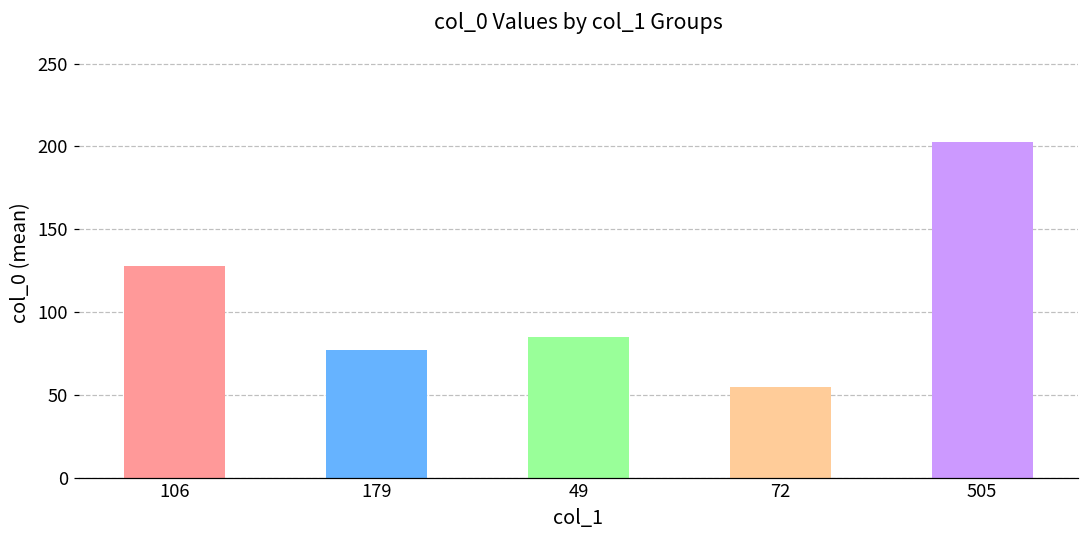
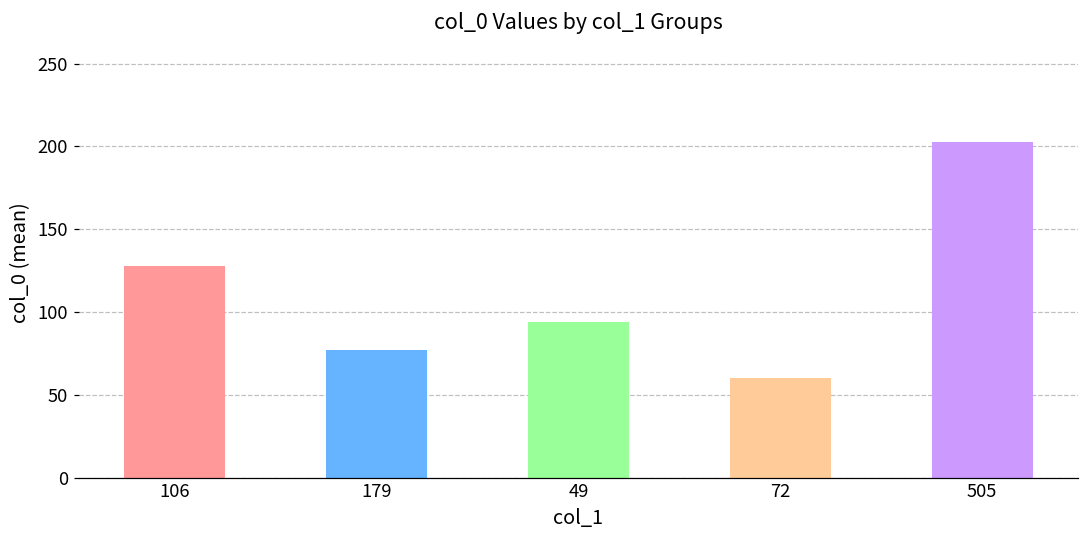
49: 85 -> 94
72: 55 -> 61
